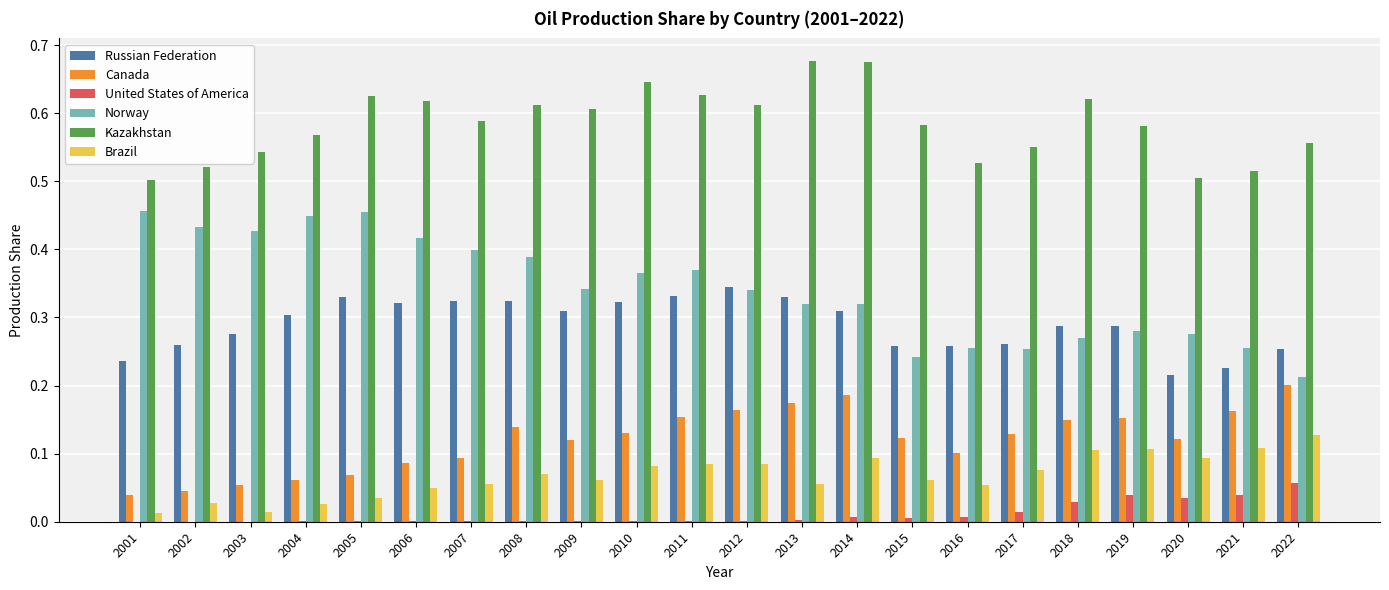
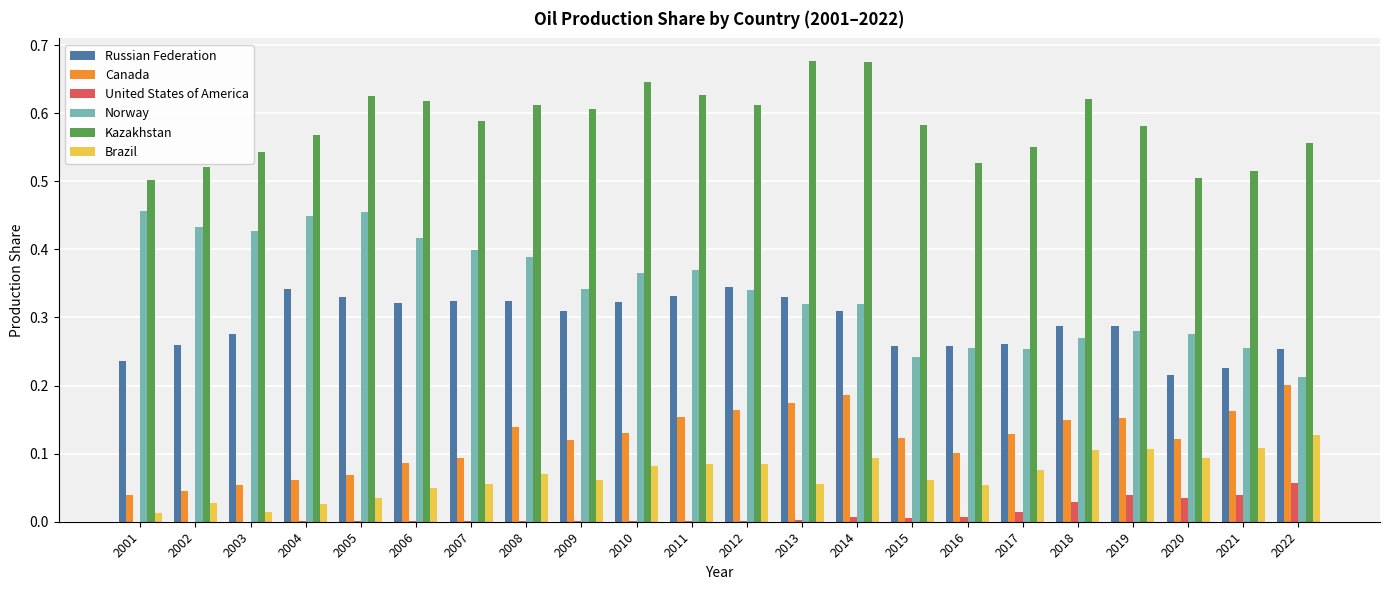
Russian Federation, 2004: 0.30 -> 0.34
